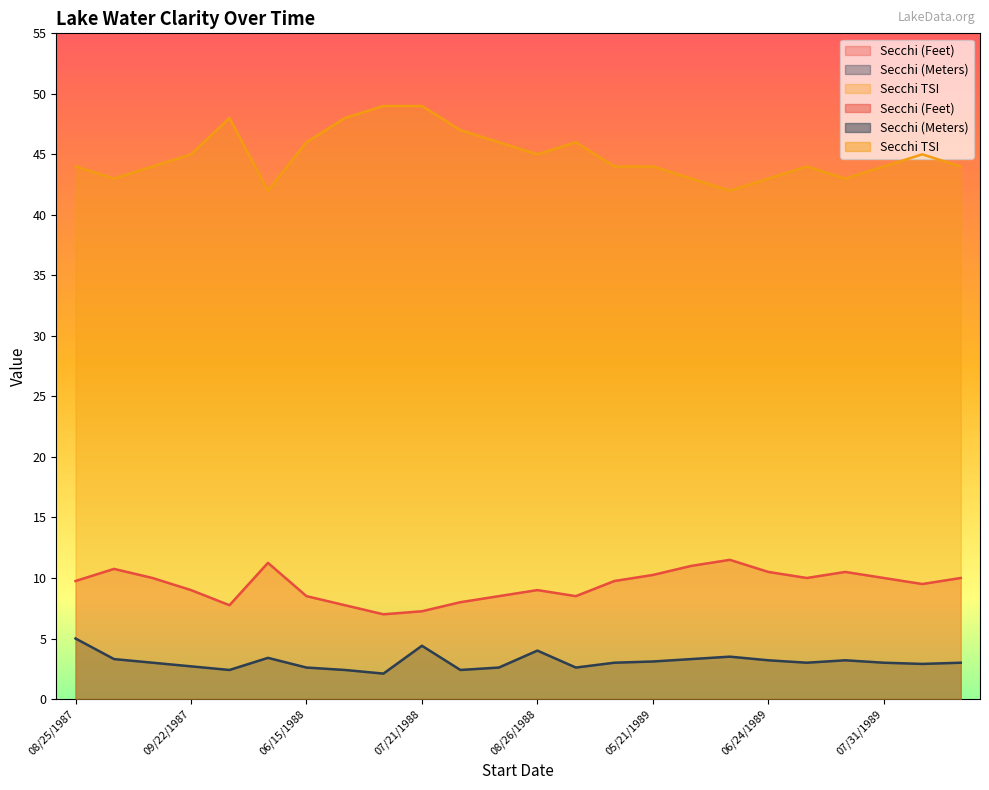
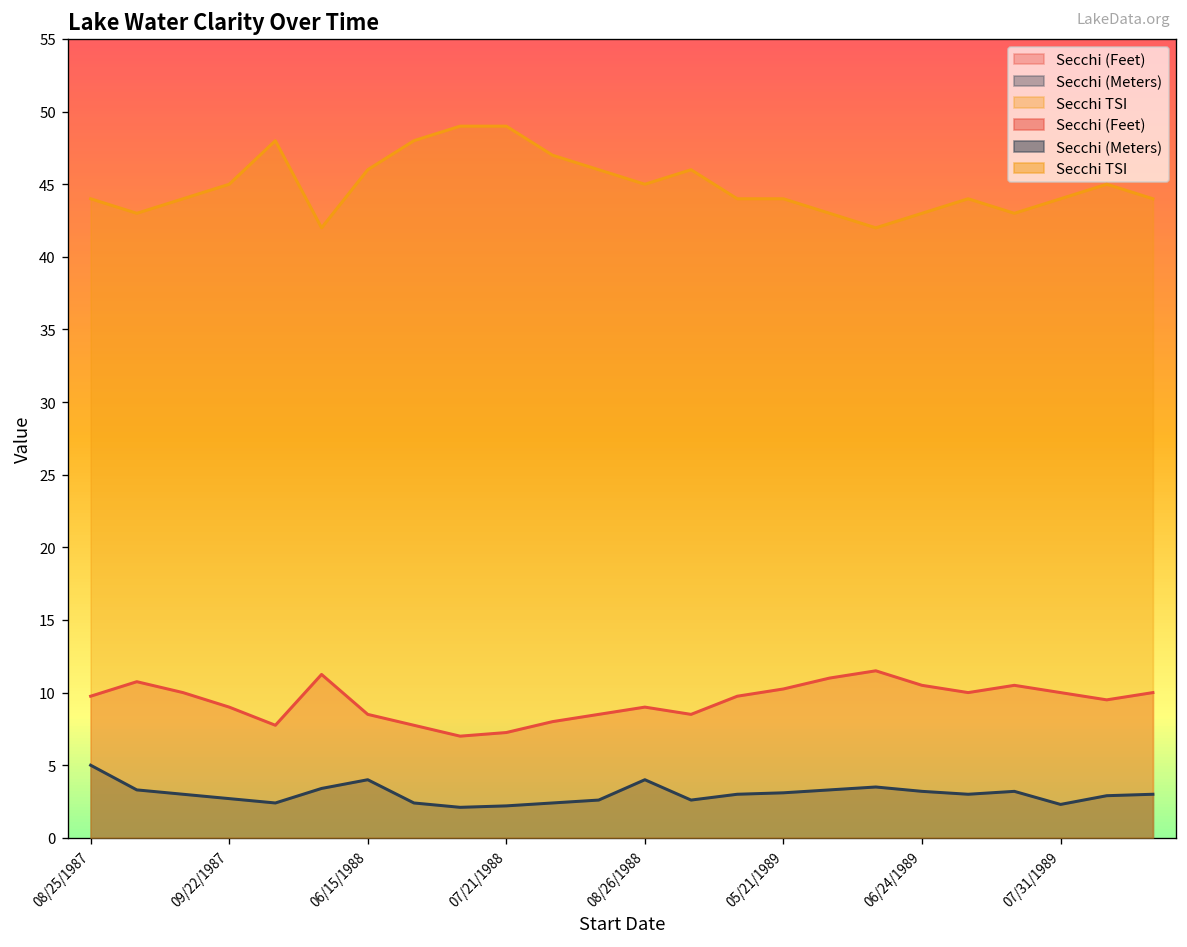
Secchi (Meters), 06/15/1988: 2.6 -> 4.0
Secchi (Meters), 07/21/1988: 4.4 -> 2.2
Secchi (Meters), 07/31/1989: 3.0 -> 2.3
